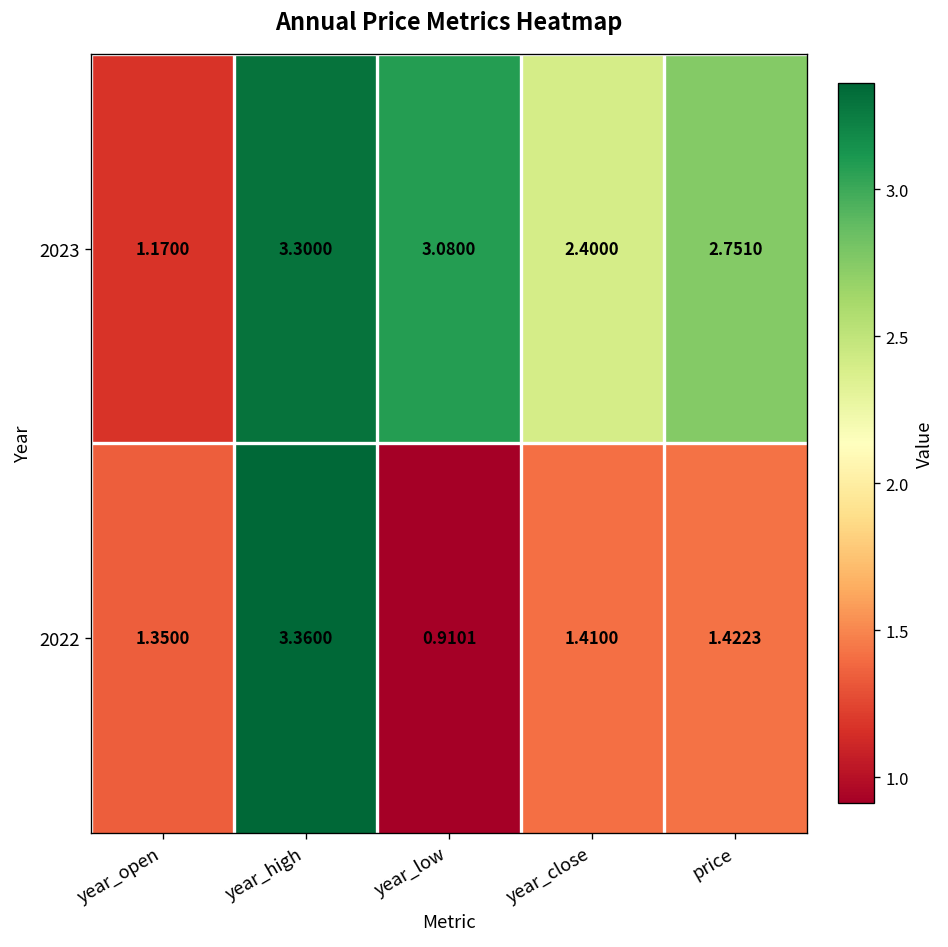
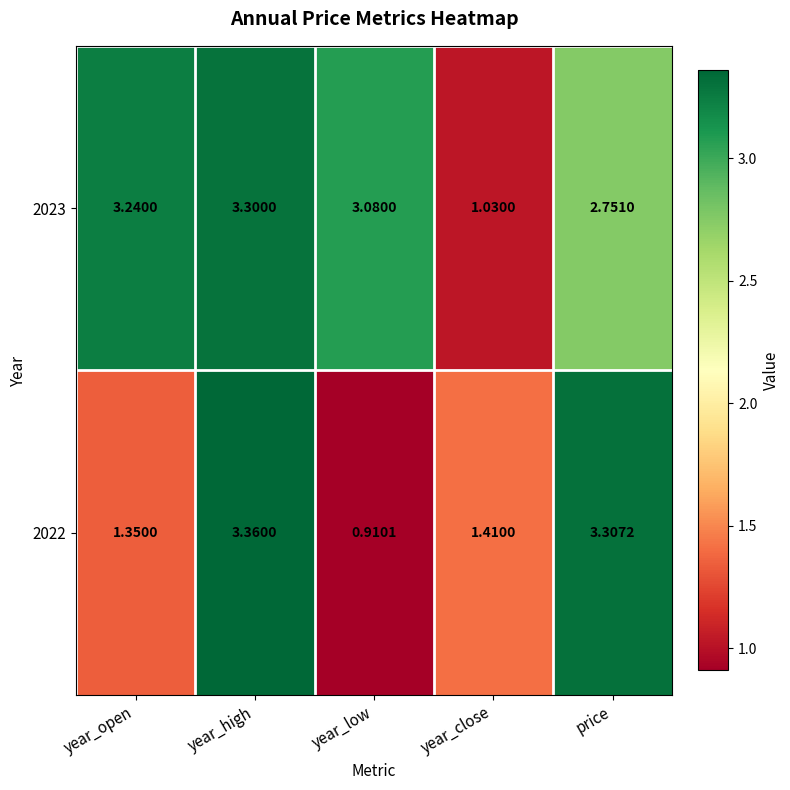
2023, year_open: 1.1700 -> 3.2400
2023, year_close: 2.4000 -> 1.0300
2022, price: 1.4223 -> 3.3072
